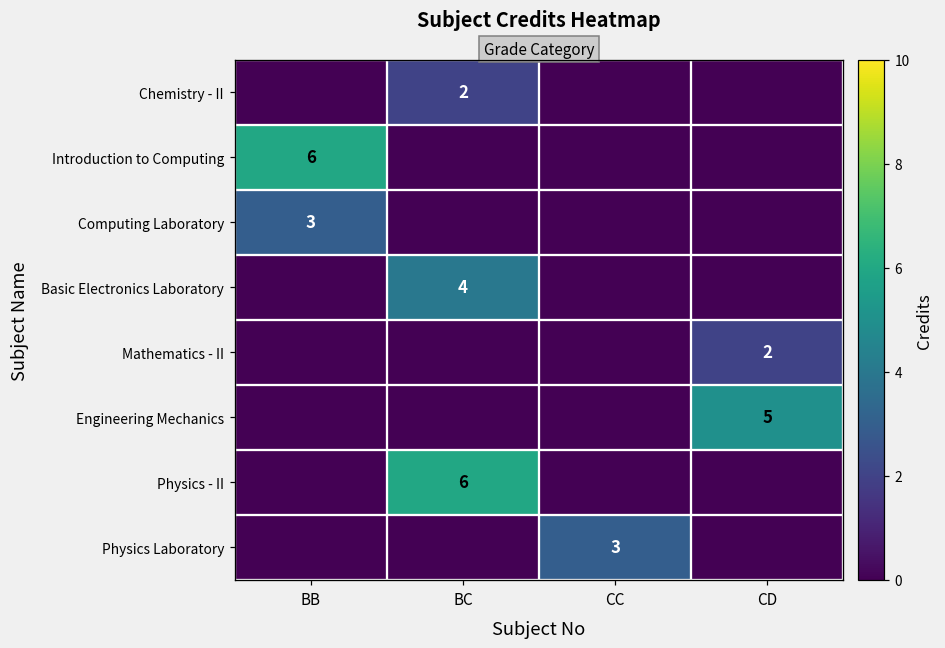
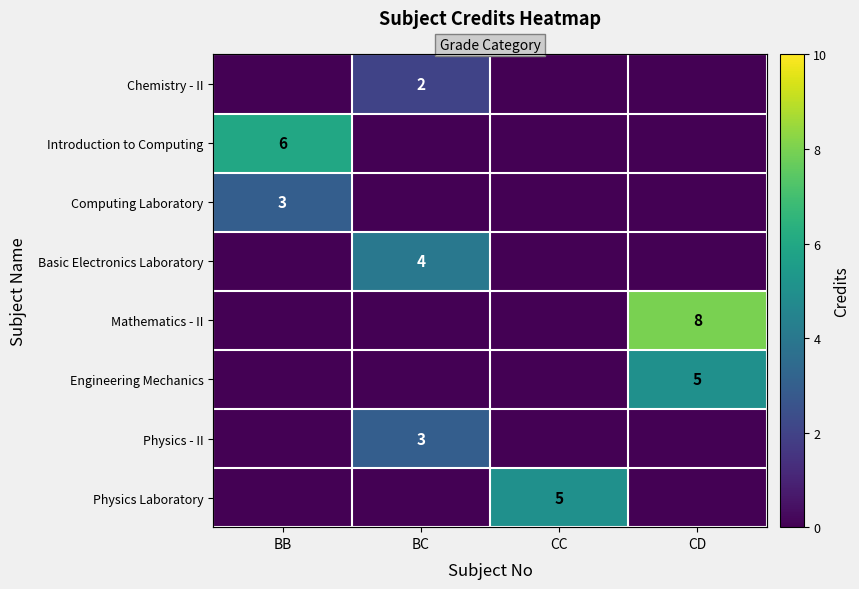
Mathematics - II, CD: 2 -> 8
Physics - II, BC: 6 -> 3
Physics Laboratory, CC: 3 -> 5
